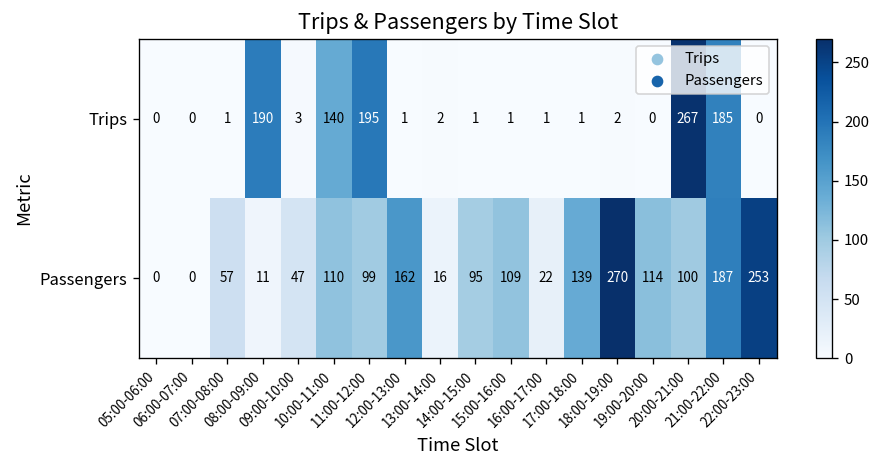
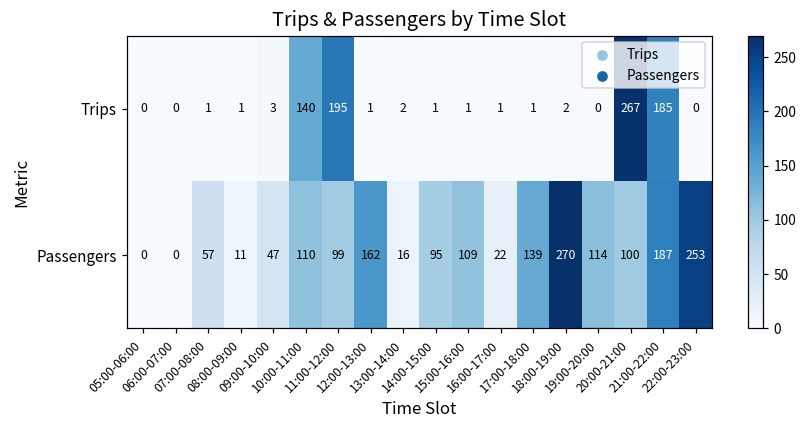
Trips, 08:00-09:00: 190 -> 1
